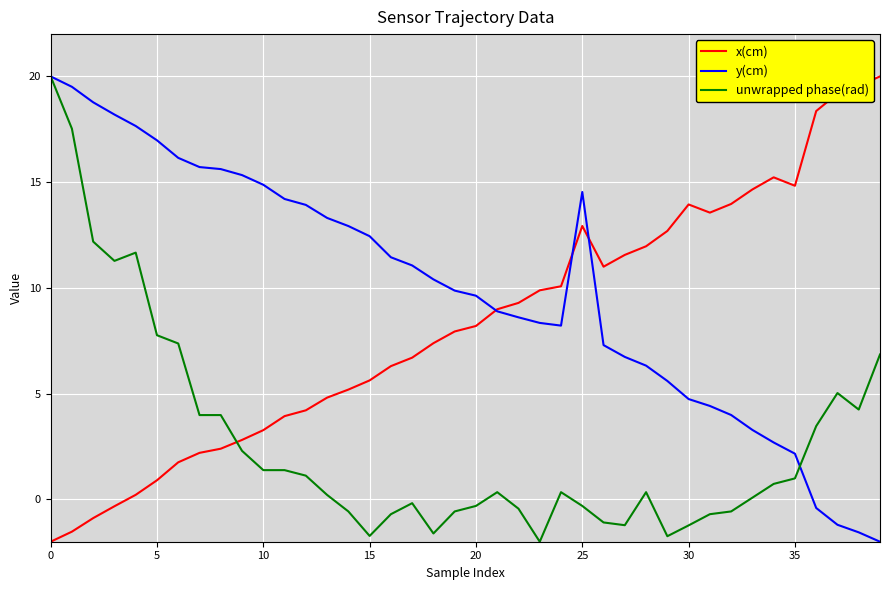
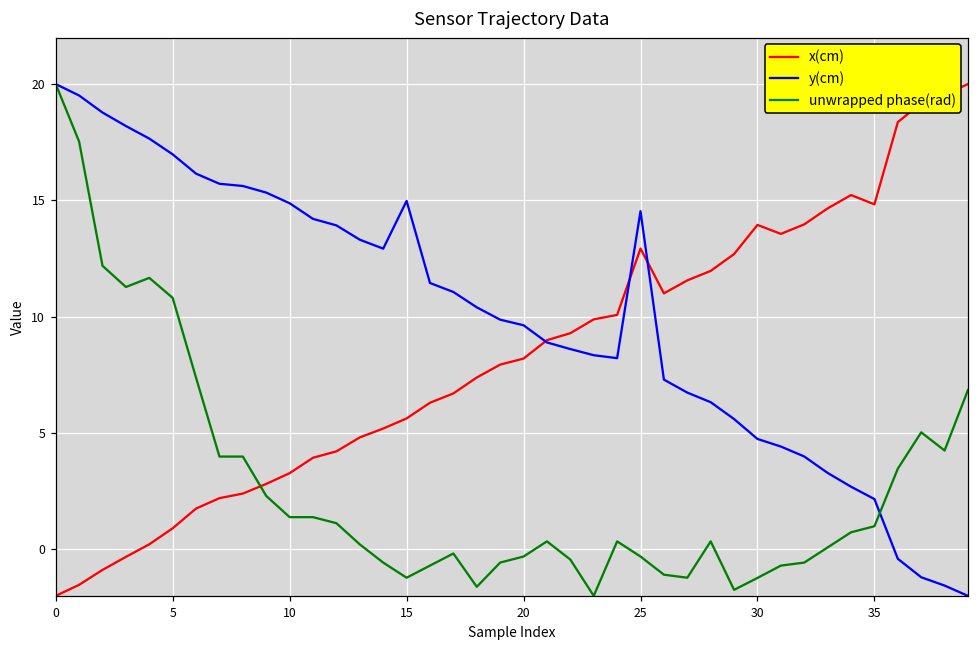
unwrapped phase(rad), 5: 7.8 -> 10.8
y(cm), 15: 12.4 -> 15.0
unwrapped phase(rad), 15: -1.7 -> -1.2
